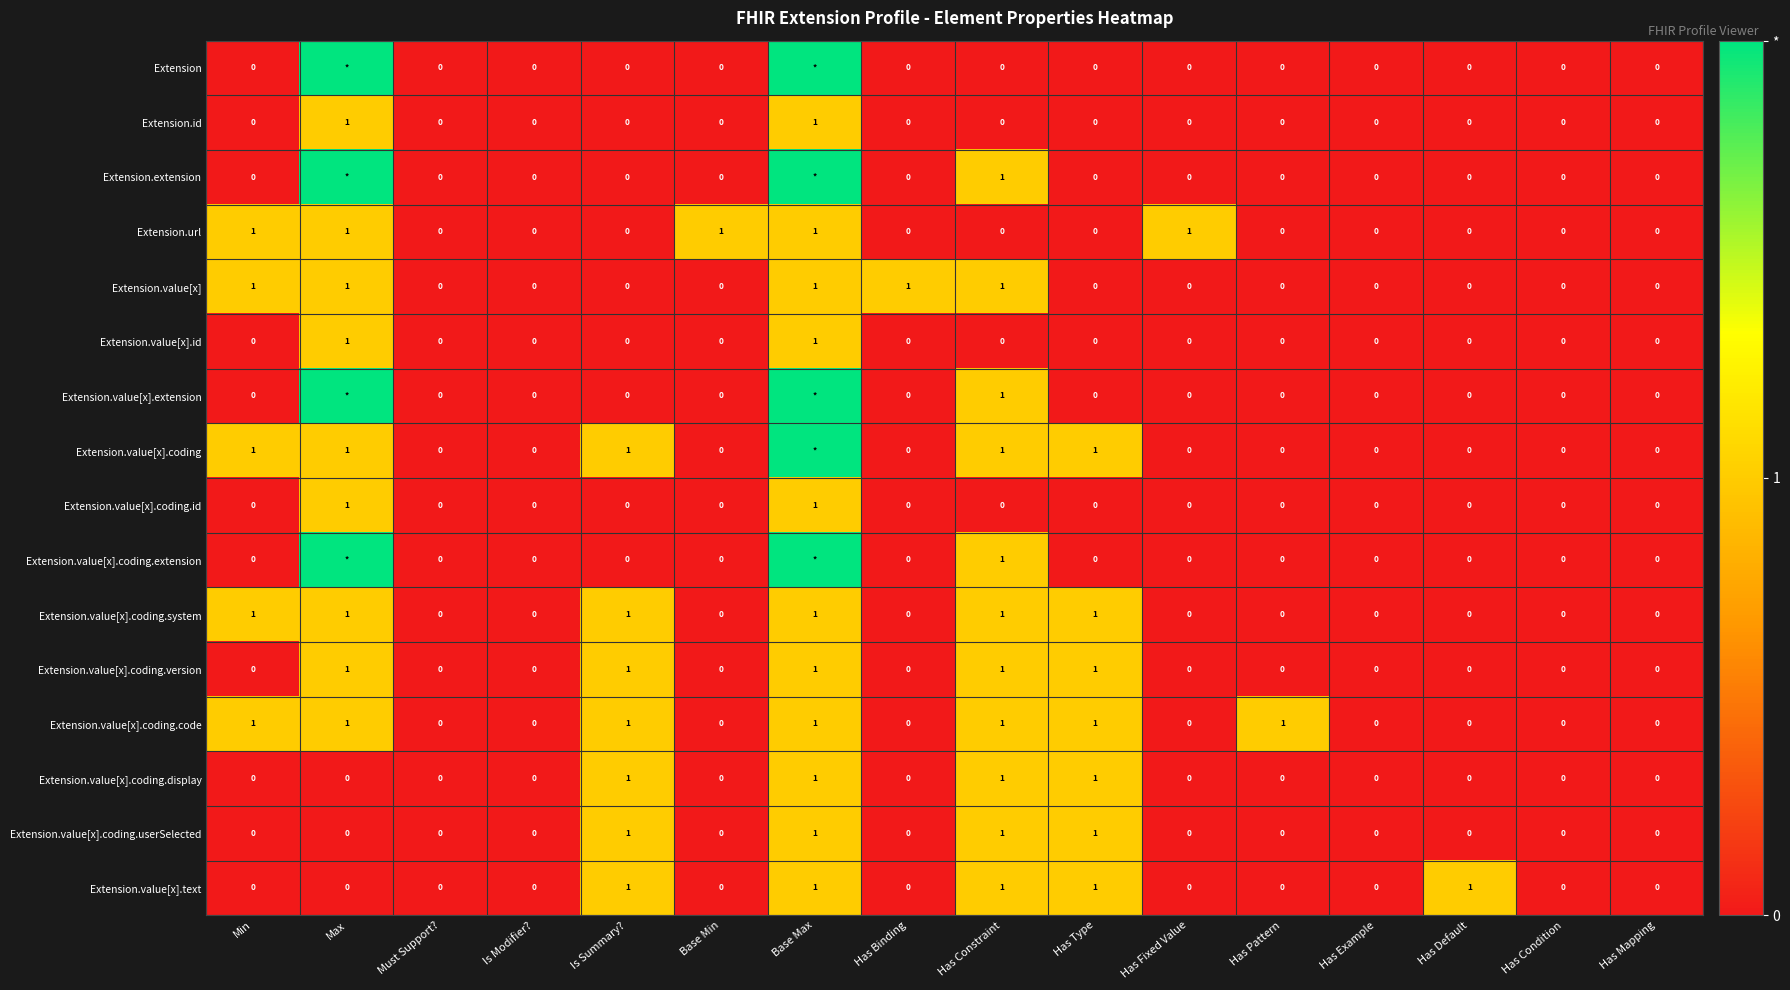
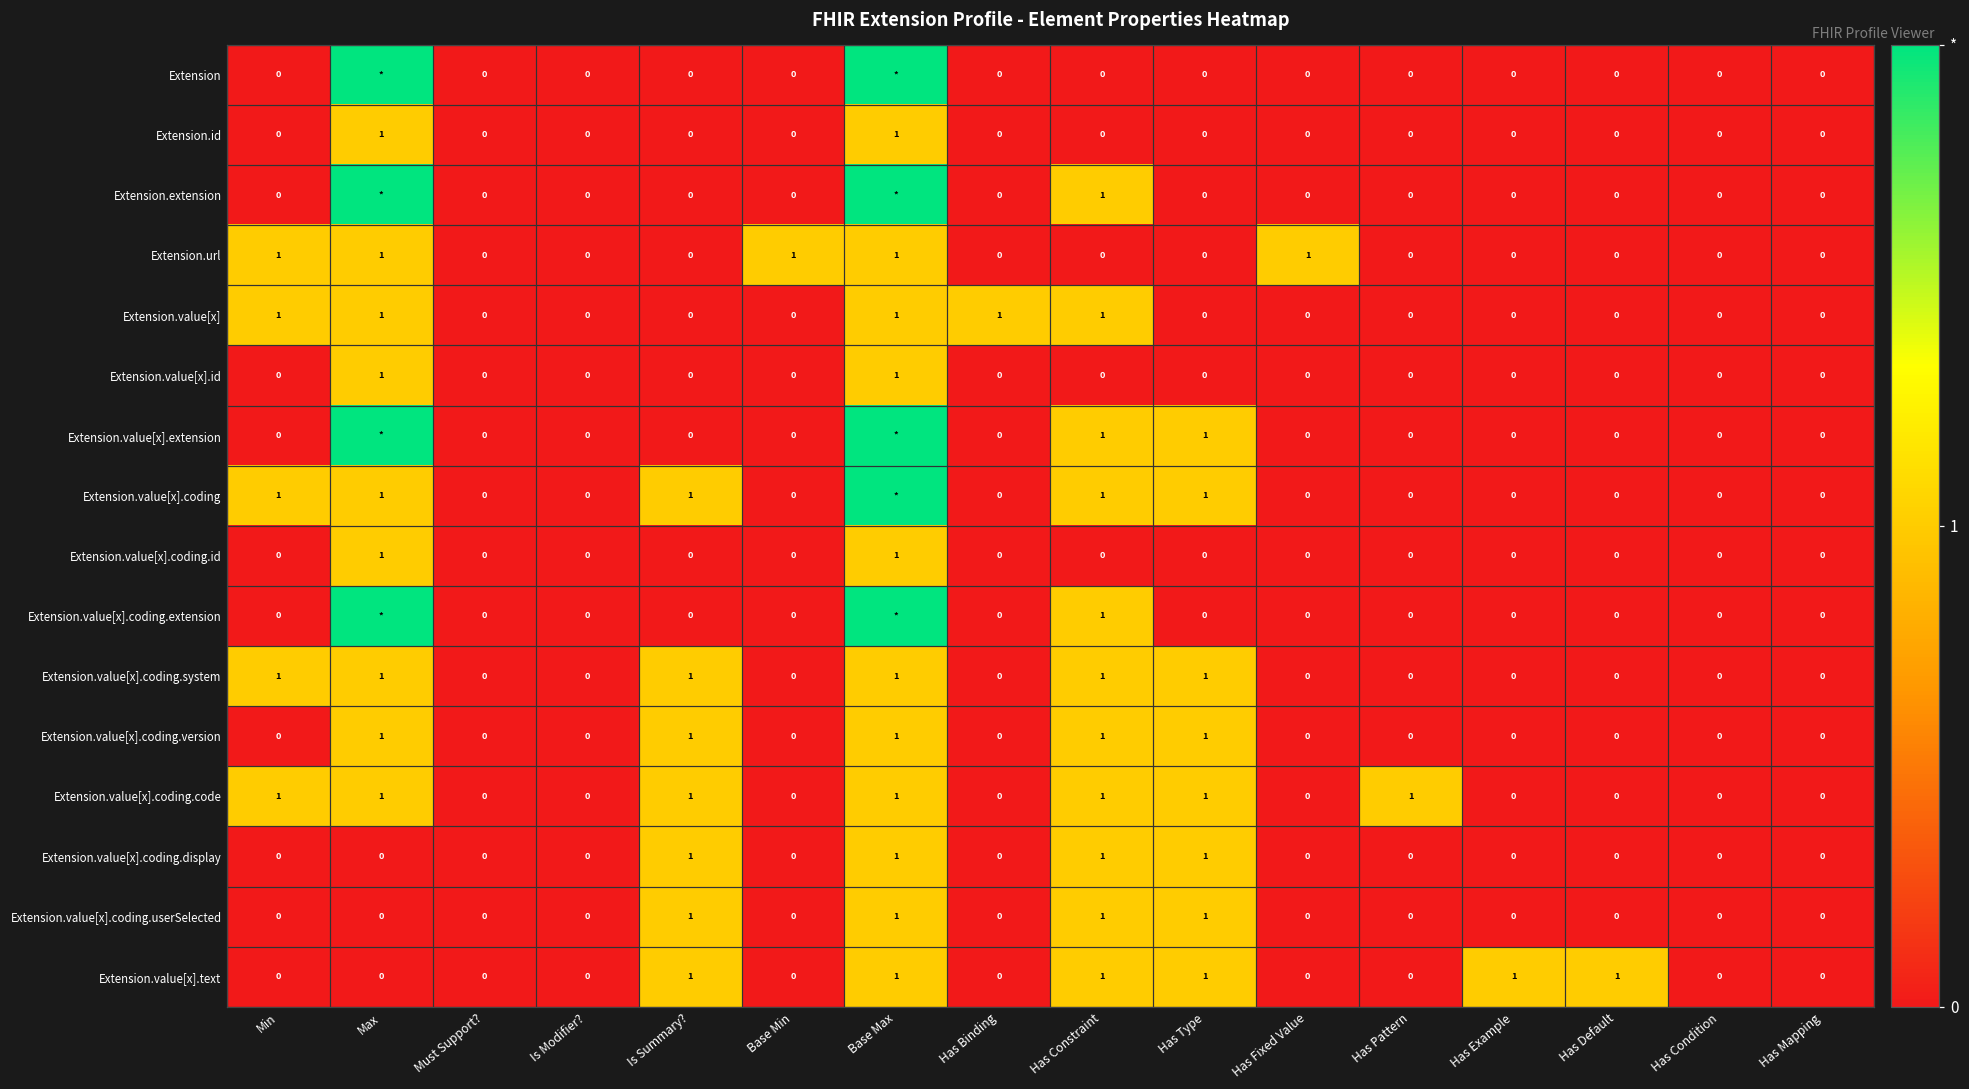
Extension.value[x].extension, Has Type: 0 -> 1
Extension.value[x].text, Has Example: 0 -> 1
